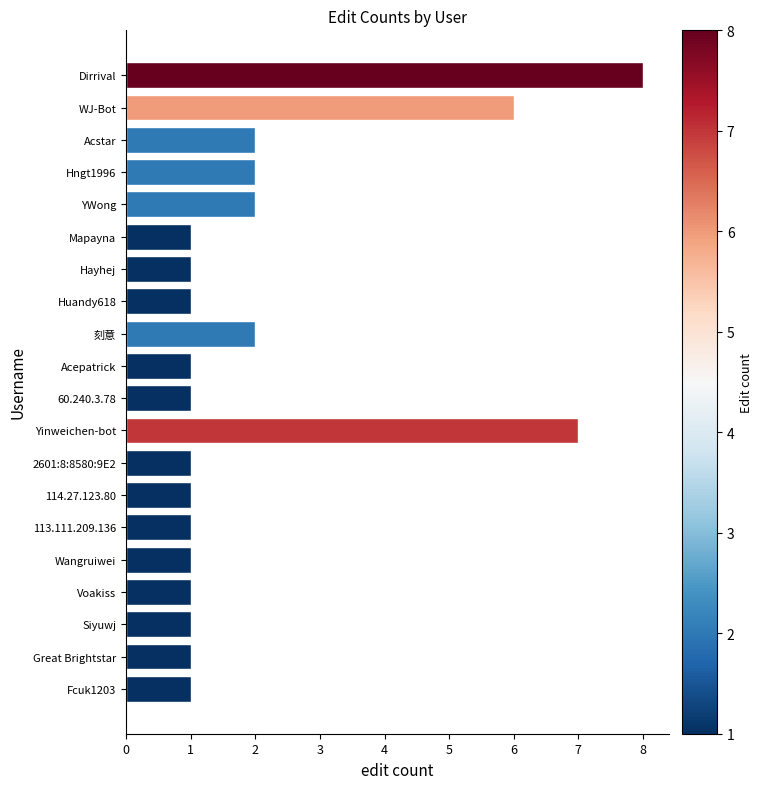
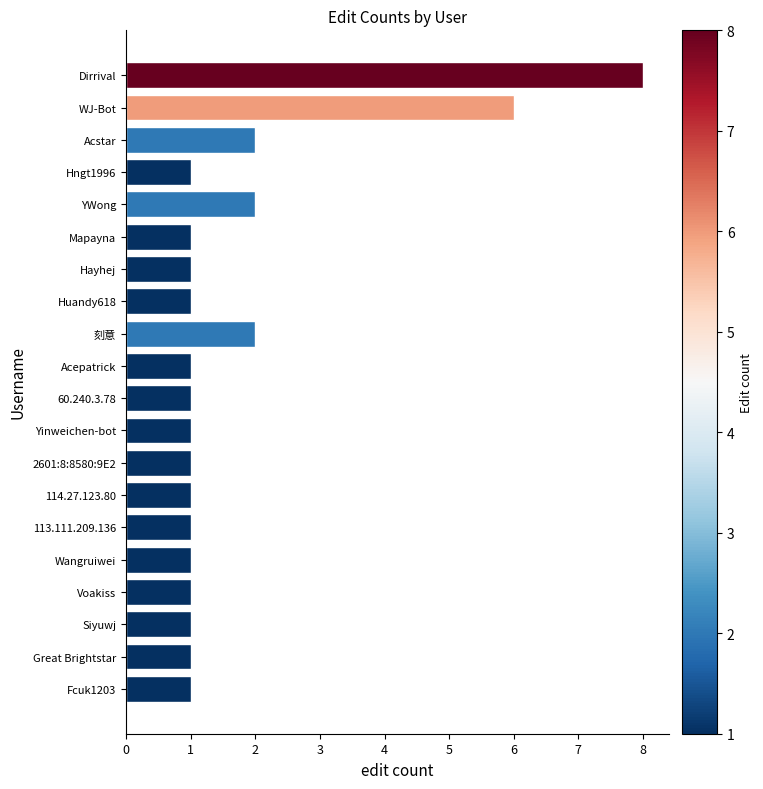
Hngt1996: 2 -> 1
Yinweichen-bot: 7 -> 1
